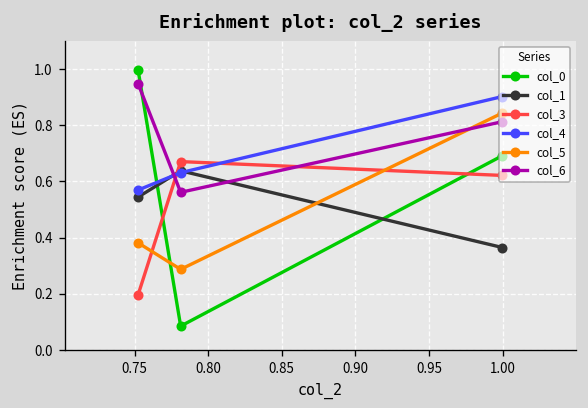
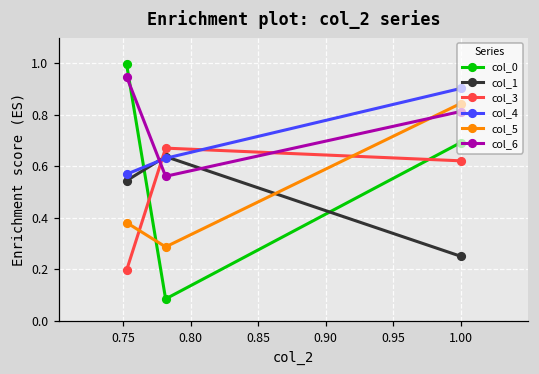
col_1, 1.00: 0.36 -> 0.25
